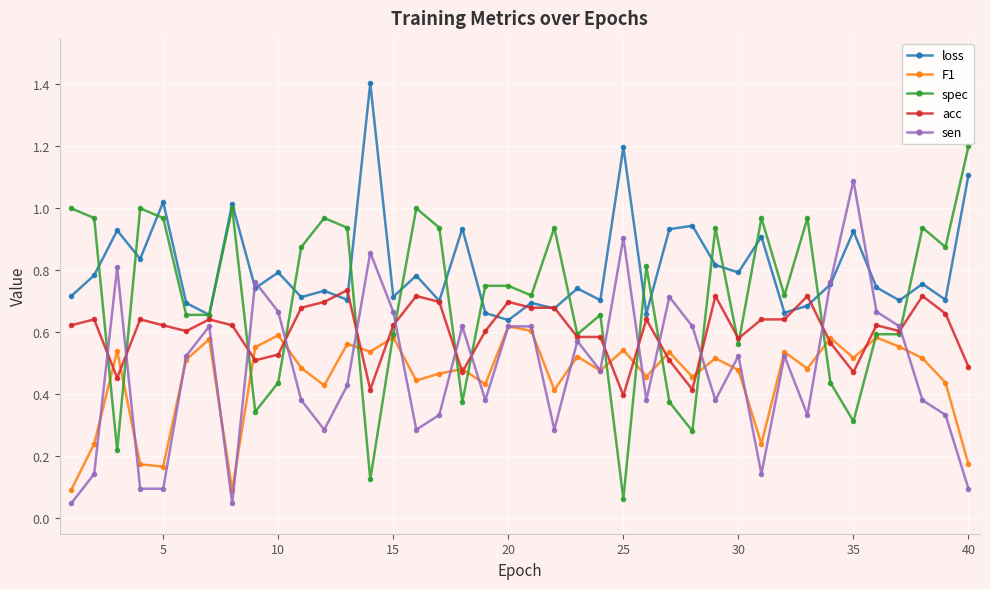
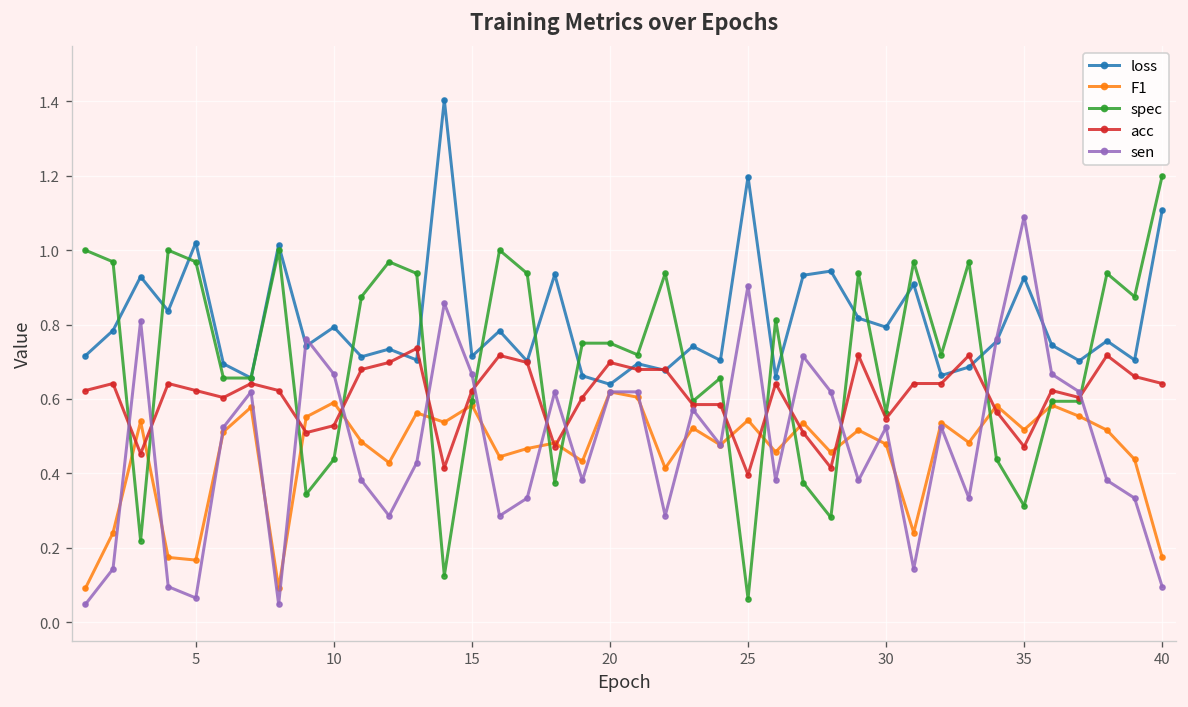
sen, 5: 0.10 -> 0.06
acc, 30: 0.58 -> 0.55
acc, 40: 0.49 -> 0.64
